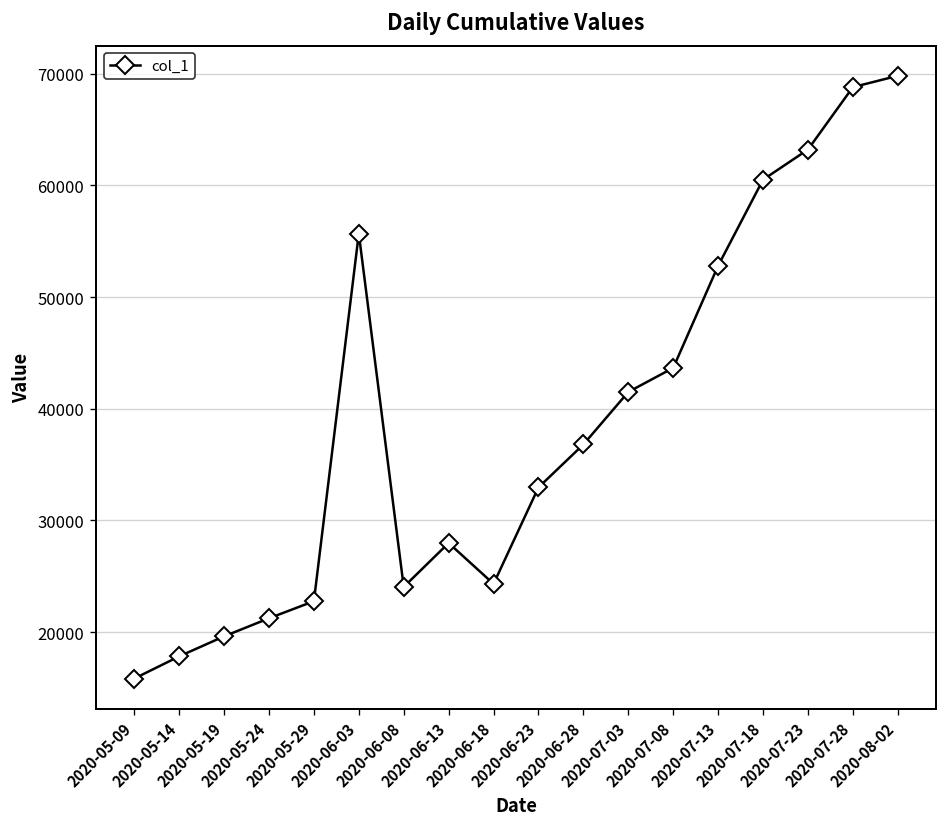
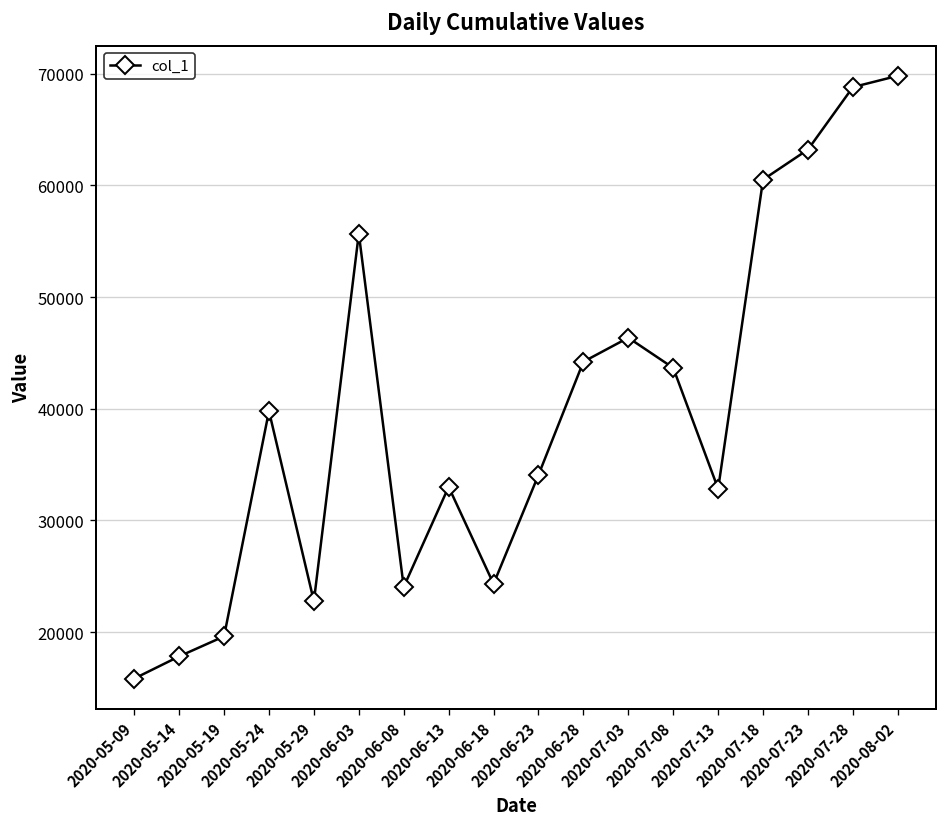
2020-05-24: 21000 -> 40000
2020-06-13: 28000 -> 33000
2020-06-23: 33000 -> 34000
2020-06-28: 37000 -> 44000
2020-07-03: 42000 -> 46000
2020-07-13: 53000 -> 33000
